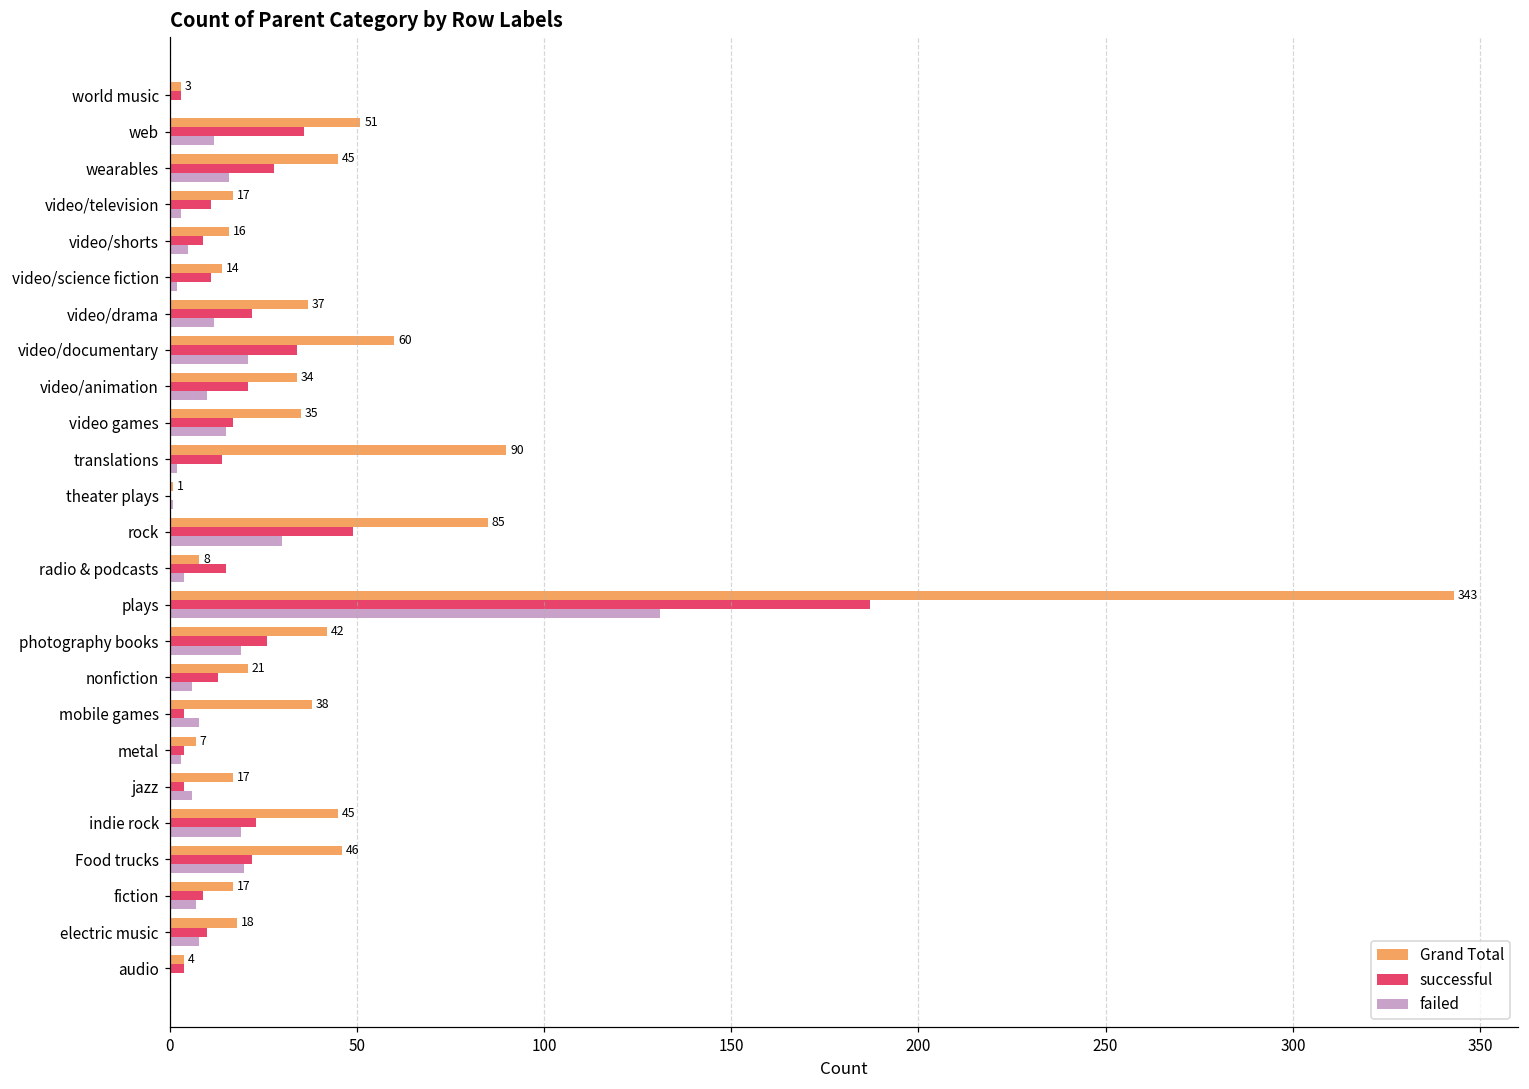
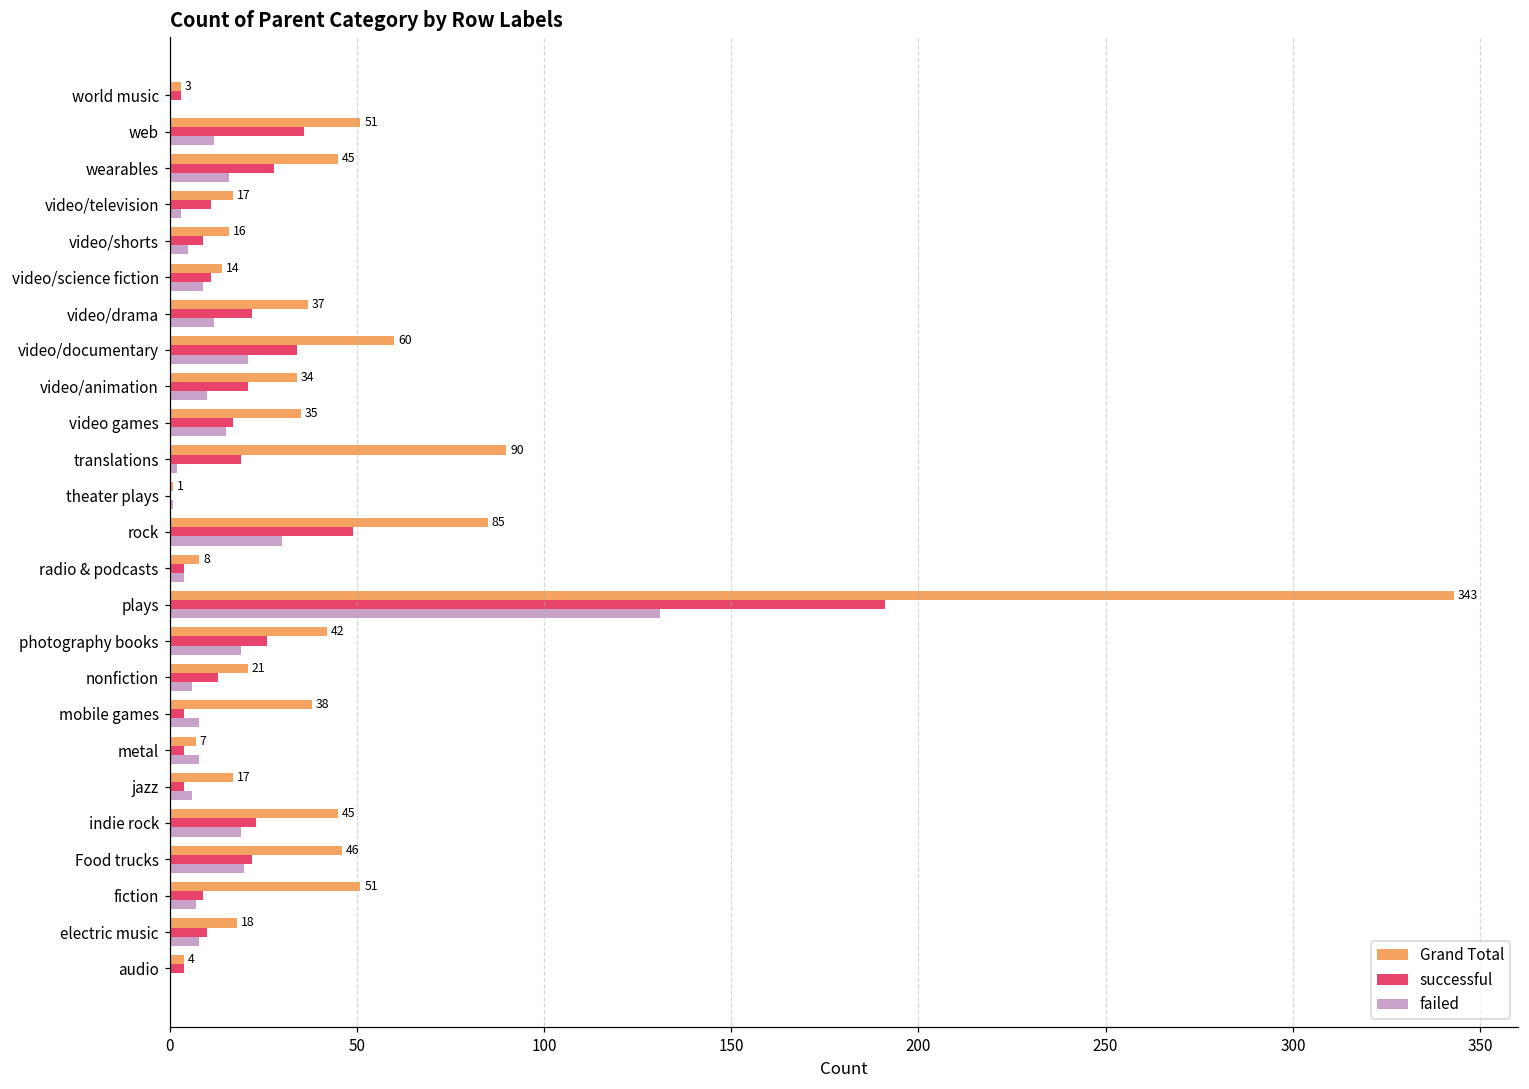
failed, video/science fiction: 2 -> 9
successful, translations: 14 -> 19
successful, radio & podcasts: 15 -> 4
successful, plays: 187 -> 191
failed, metal: 3 -> 8
Grand Total, fiction: 17 -> 51
